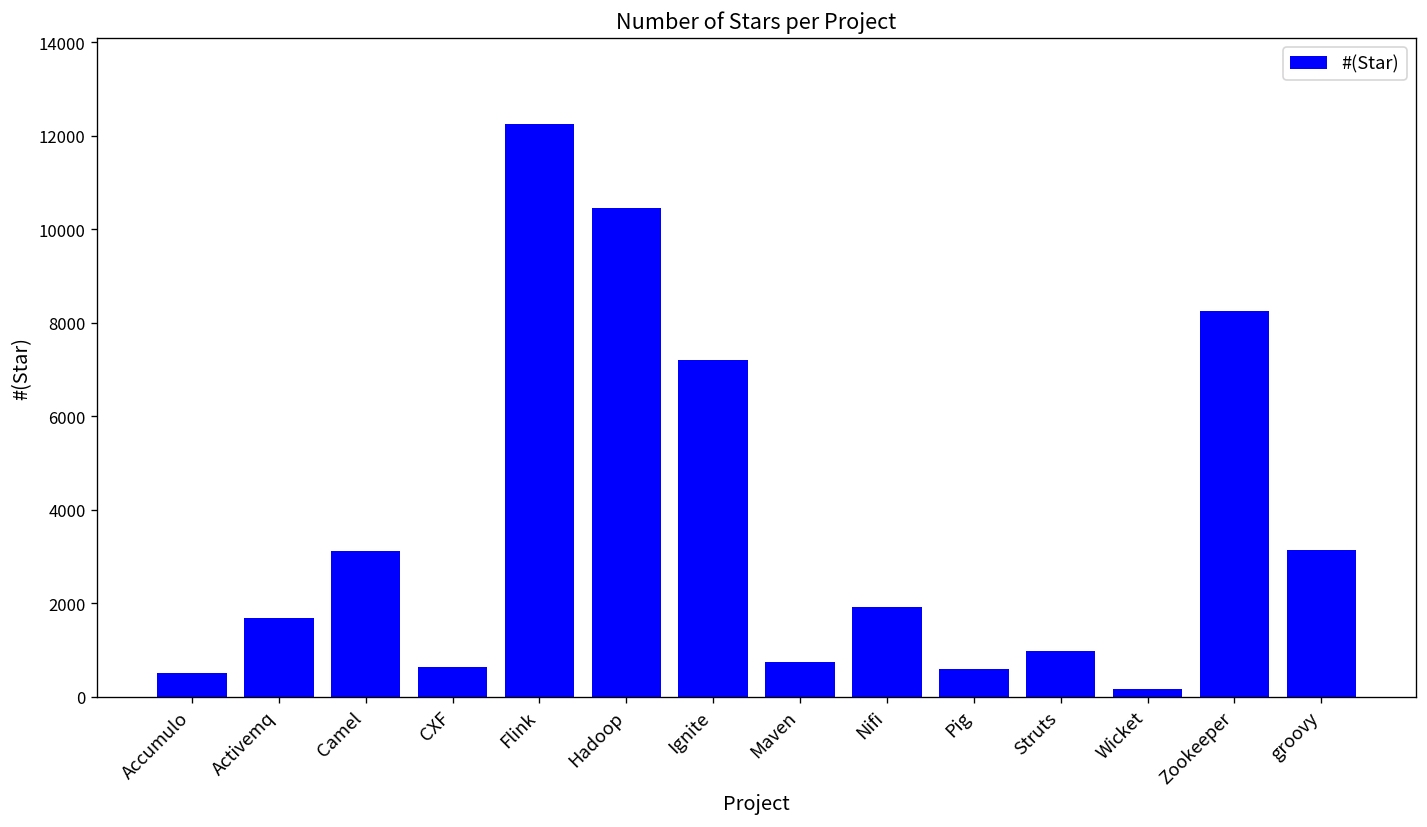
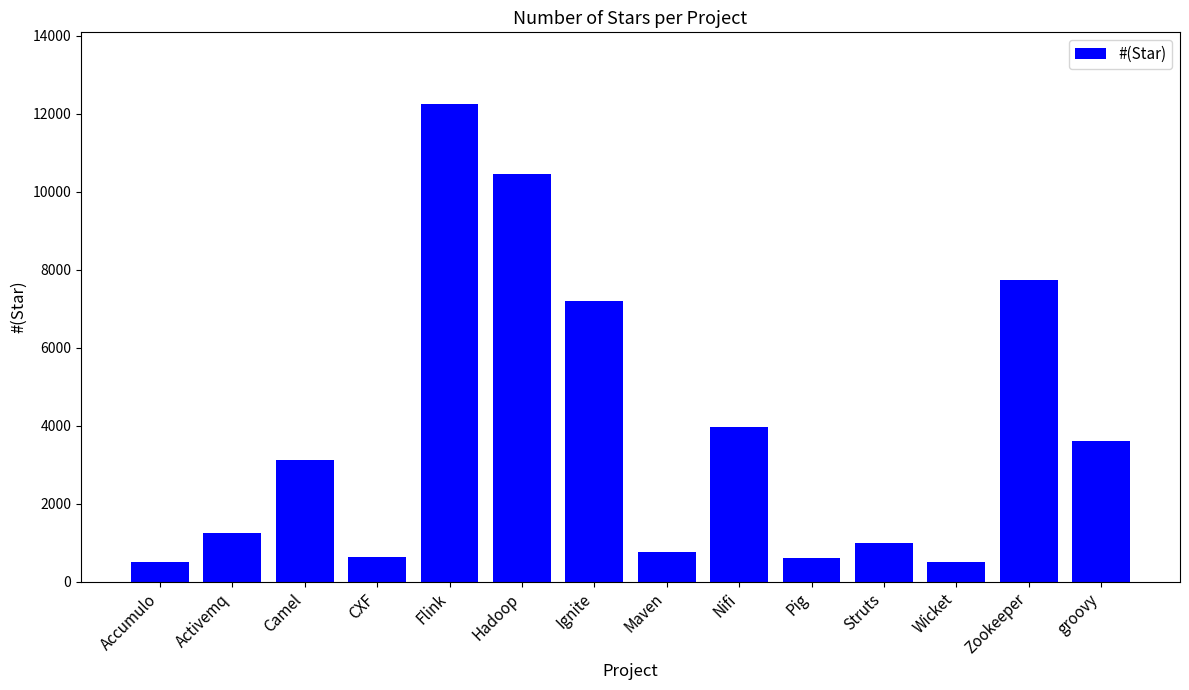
Activemq: 1700 -> 1300
Nifi: 1900 -> 4000
Wicket: 200 -> 500
Zookeeper: 8200 -> 7700
groovy: 3100 -> 3600
